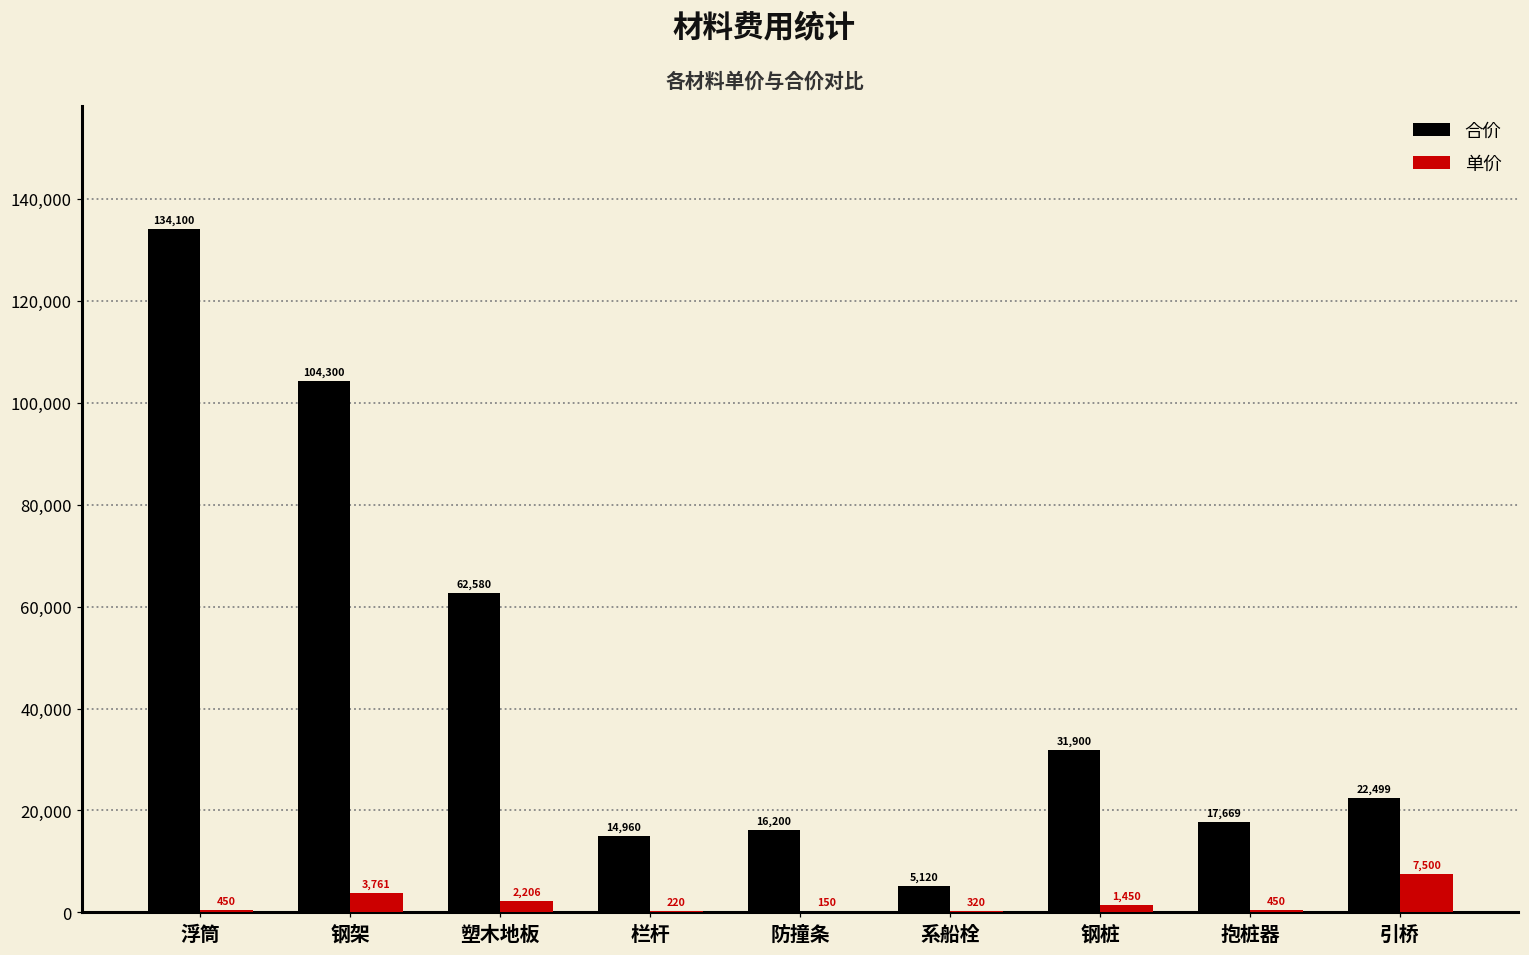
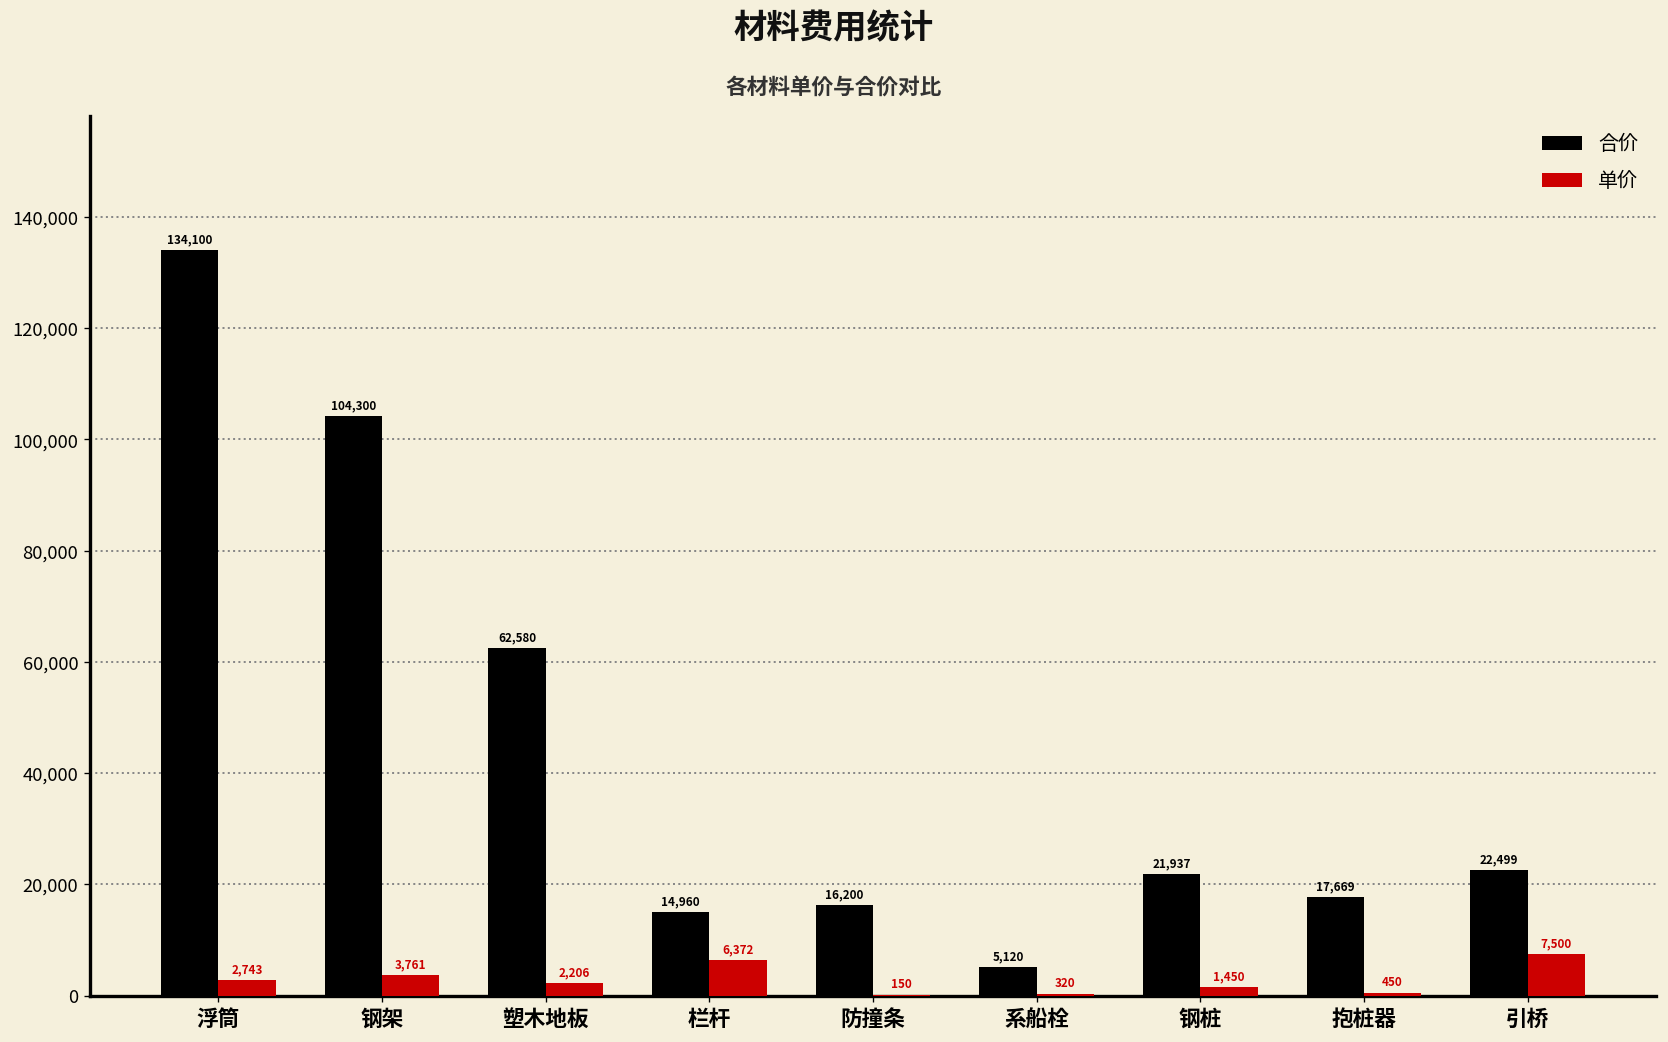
单价, 浮筒: 450 -> 2,743
单价, 栏杆: 220 -> 6,372
合价, 钢桩: 31,900 -> 21,937
